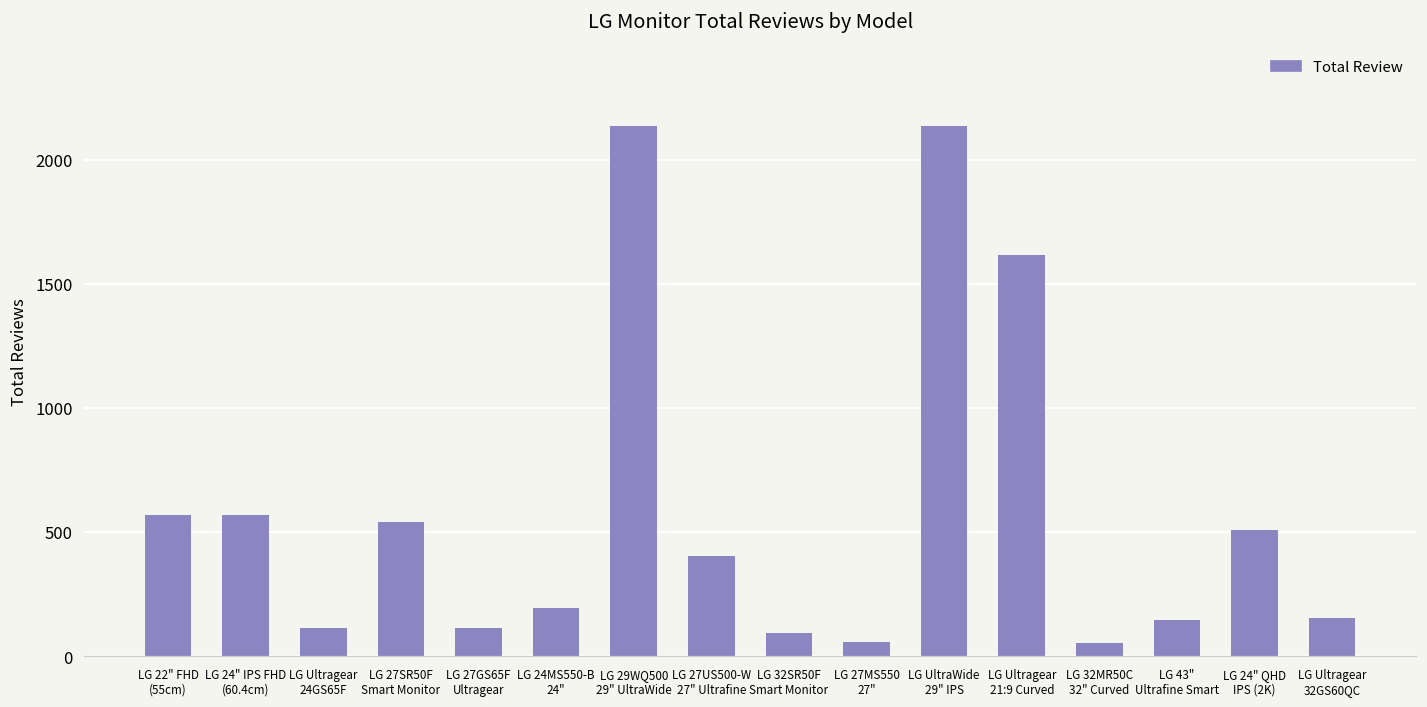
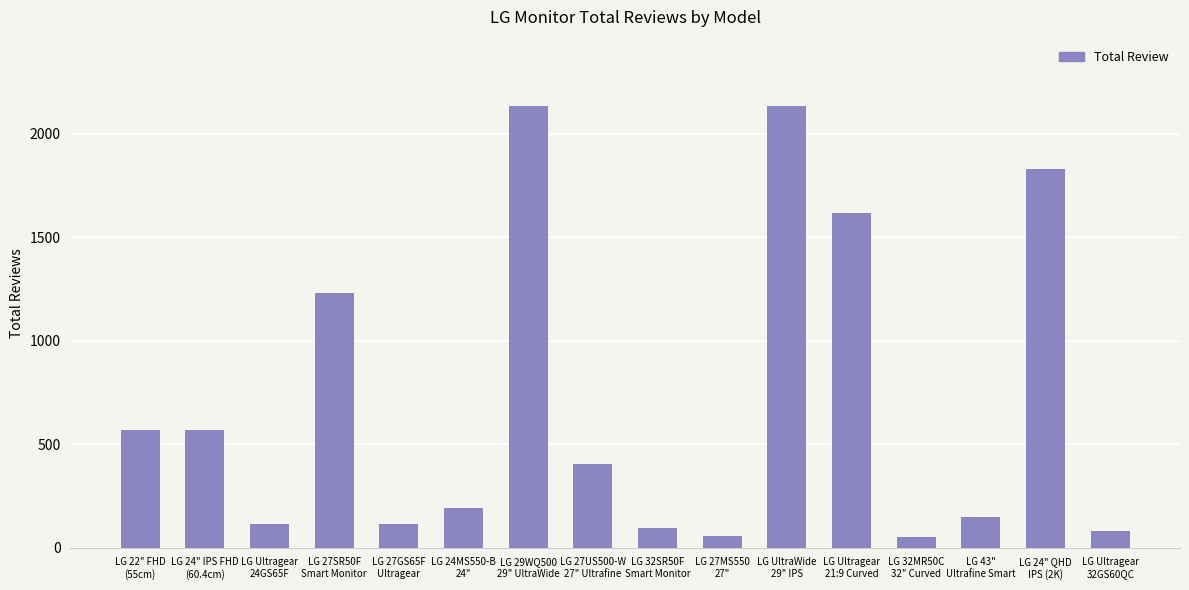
LG 27SR50F Smart Monitor: 540 -> 1230
LG 24" QHD IPS (2K): 510 -> 1830
LG Ultragear 32GS60QC: 150 -> 80
